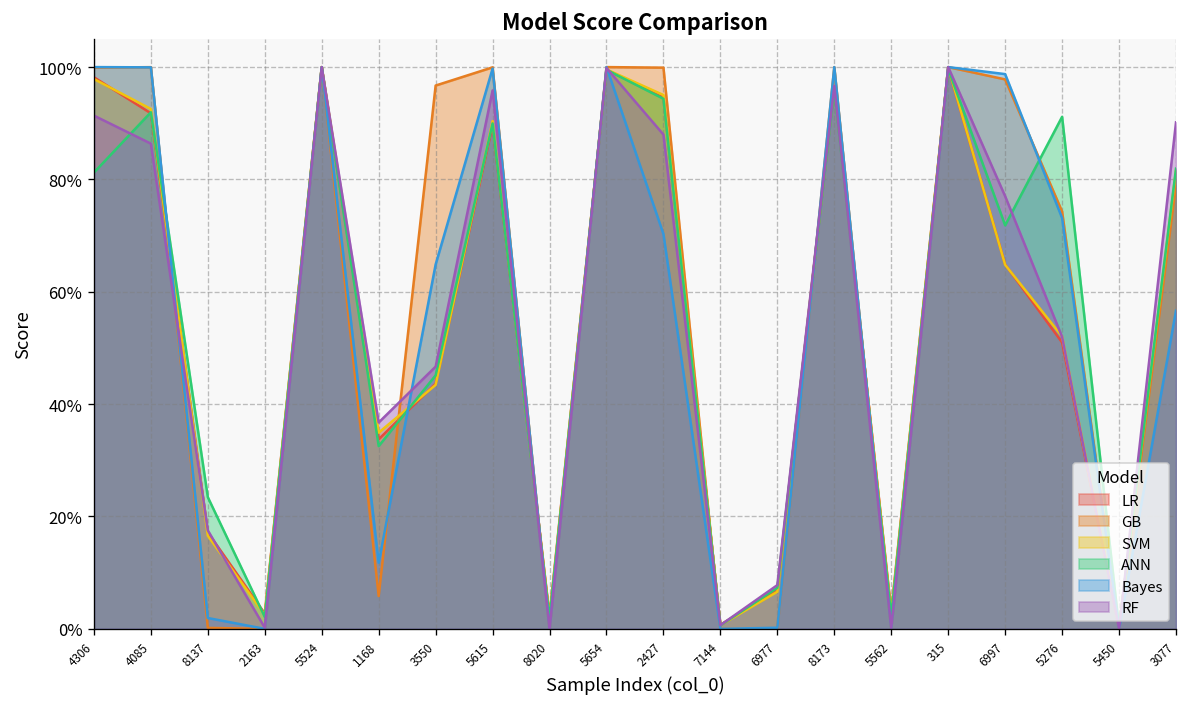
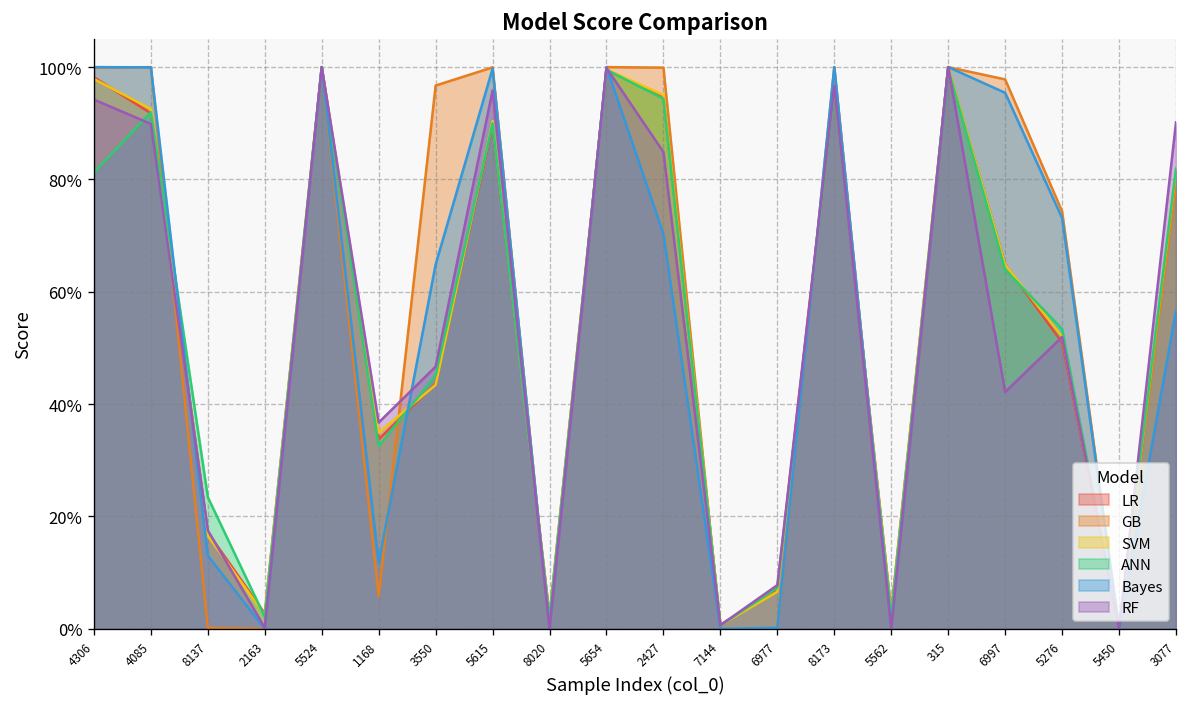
RF, 4306: 91% -> 94%
RF, 4085: 86% -> 90%
Bayes, 8137: 2% -> 13%
RF, 2427: 88% -> 85%
ANN, 6997: 72% -> 64%
Bayes, 6997: 99% -> 95%
RF, 6997: 77% -> 42%
ANN, 5276: 91% -> 53%
